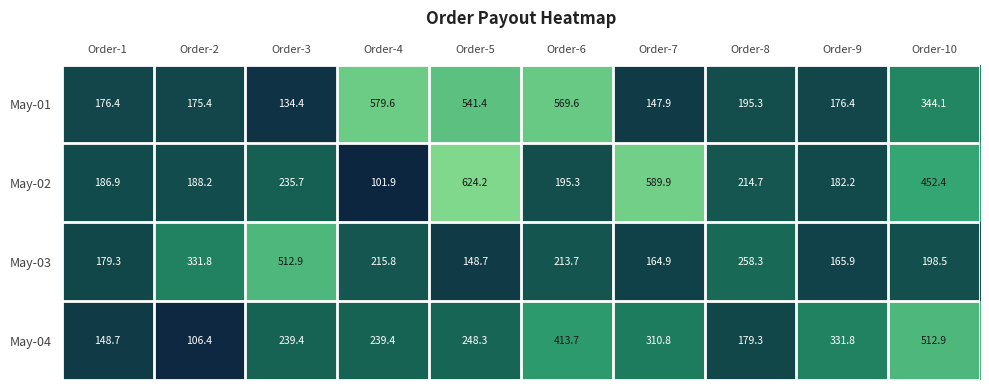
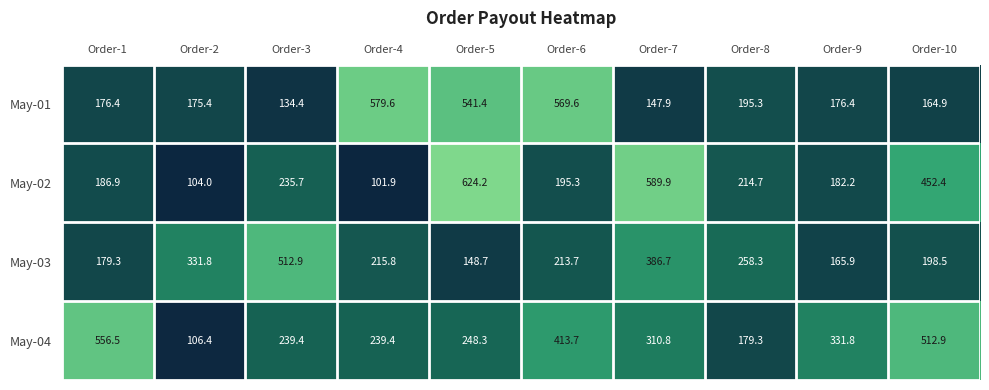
May-01, Order-10: 344.1 -> 164.9
May-02, Order-2: 188.2 -> 104.0
May-03, Order-7: 164.9 -> 386.7
May-04, Order-1: 148.7 -> 556.5
